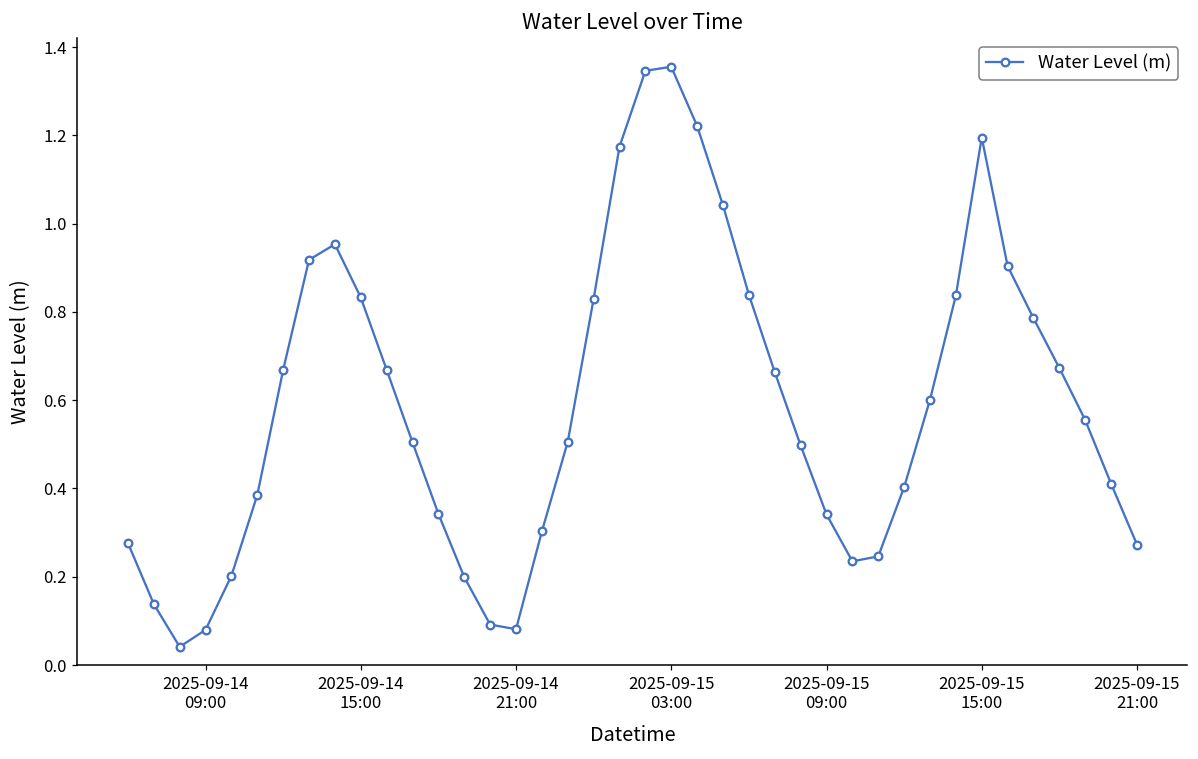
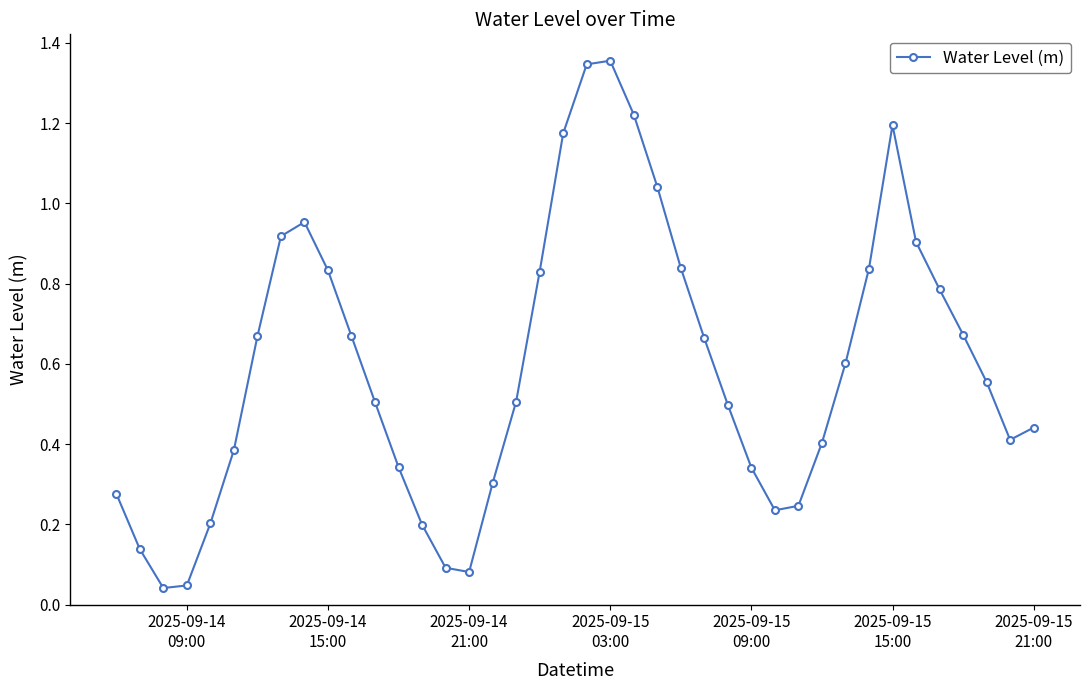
2025-09-14 09:00: 0.08 -> 0.05
2025-09-15 21:00: 0.27 -> 0.44
